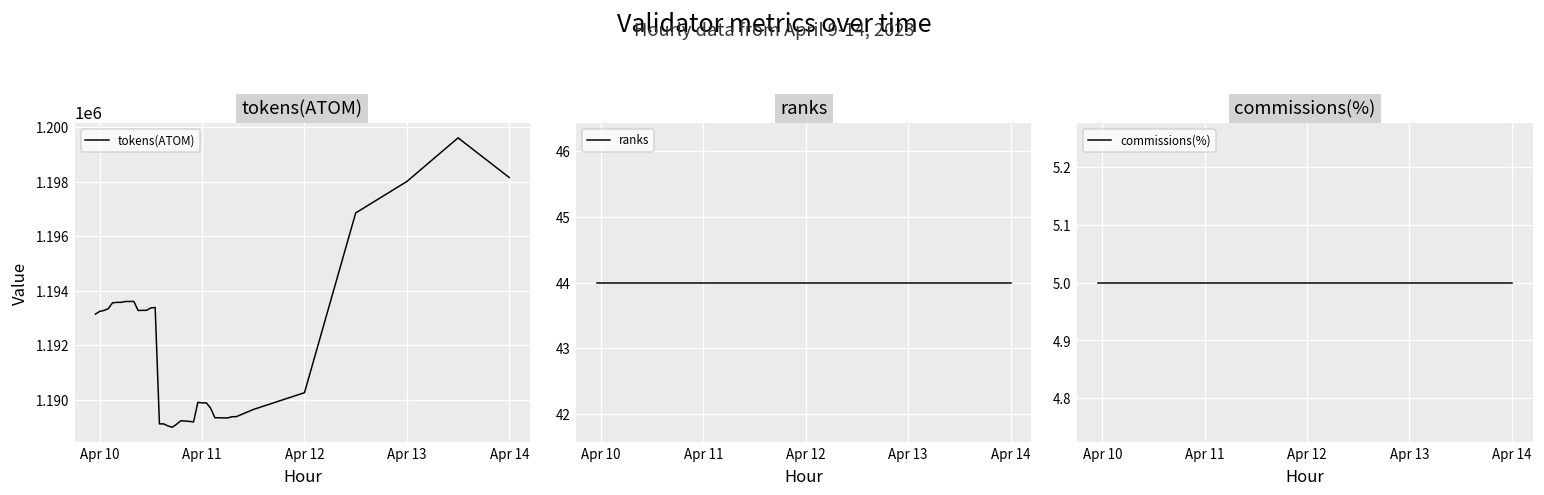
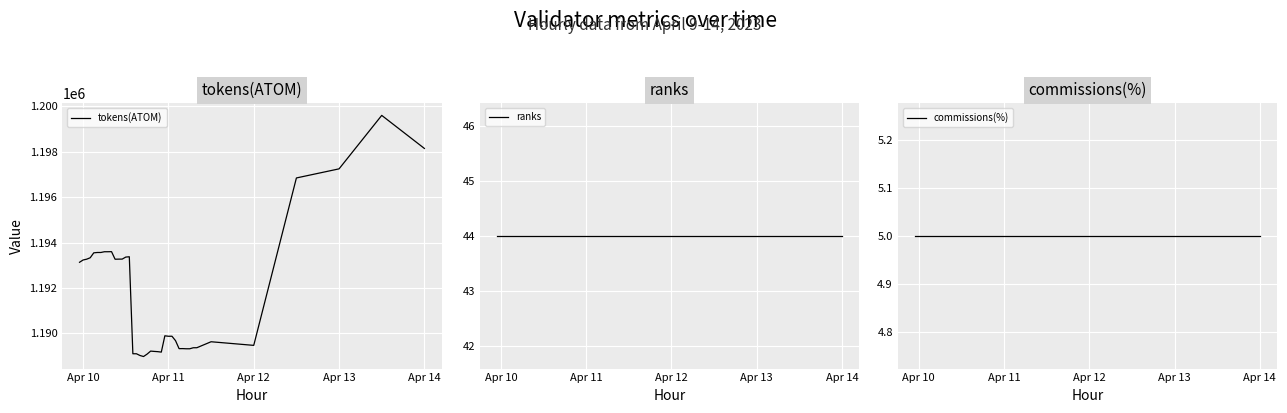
tokens(ATOM), Apr 12: 1190300 -> 1189500
tokens(ATOM), Apr 13: 1198000 -> 1197300
